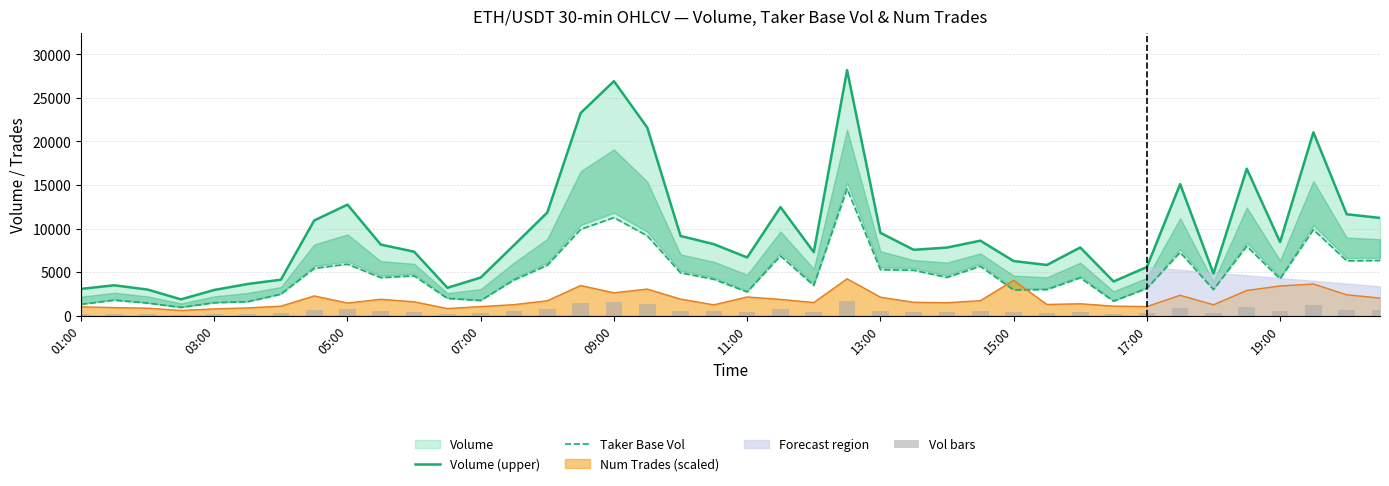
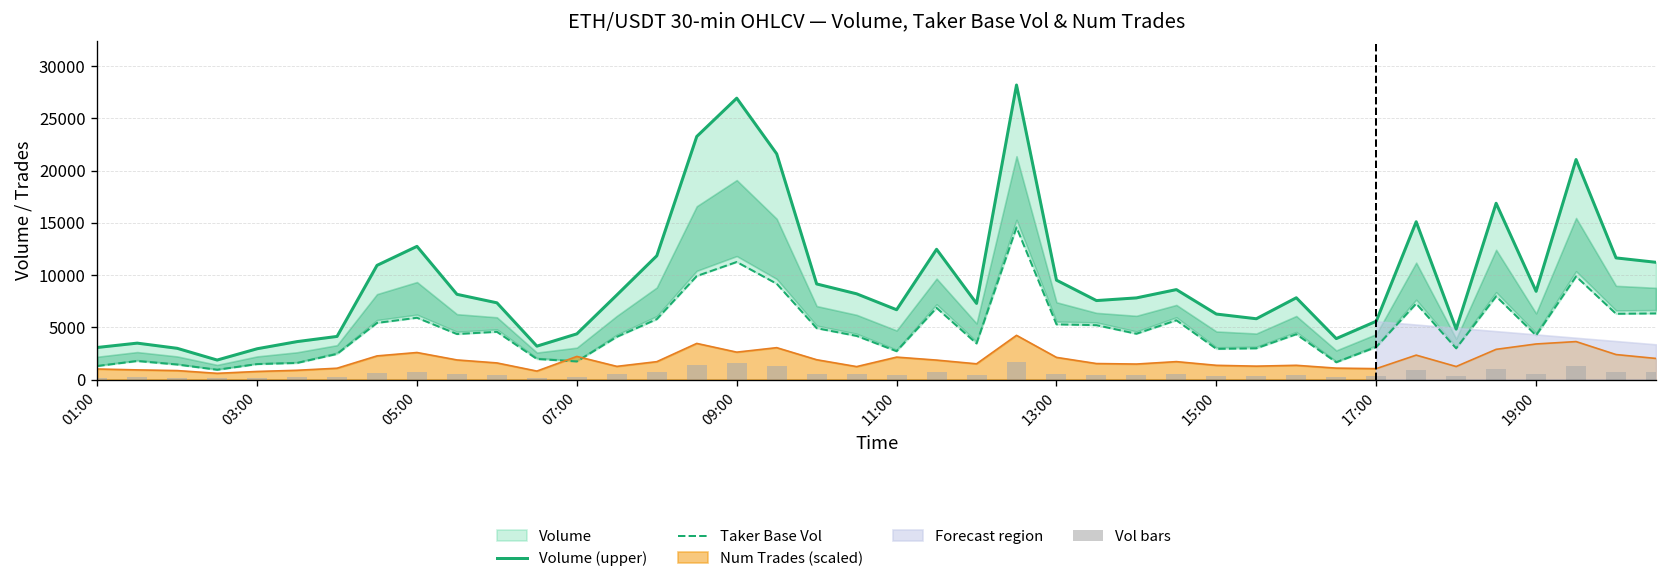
Num Trades (scaled), 05:00: 1000 -> 3000
Num Trades (scaled), 07:00: 1000 -> 2000
Num Trades (scaled), 15:00: 4000 -> 1000
